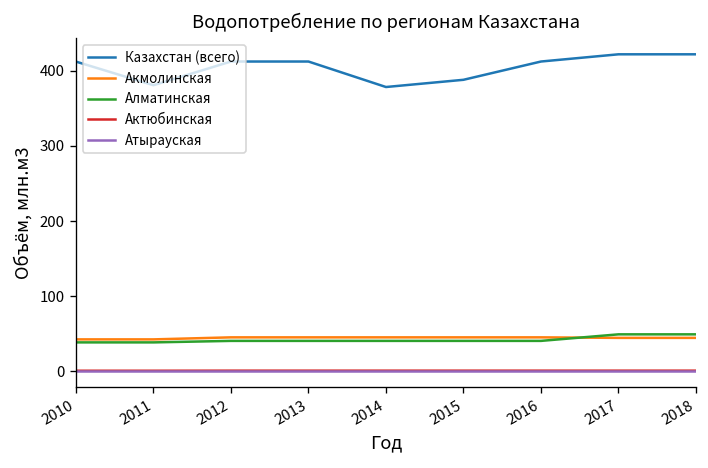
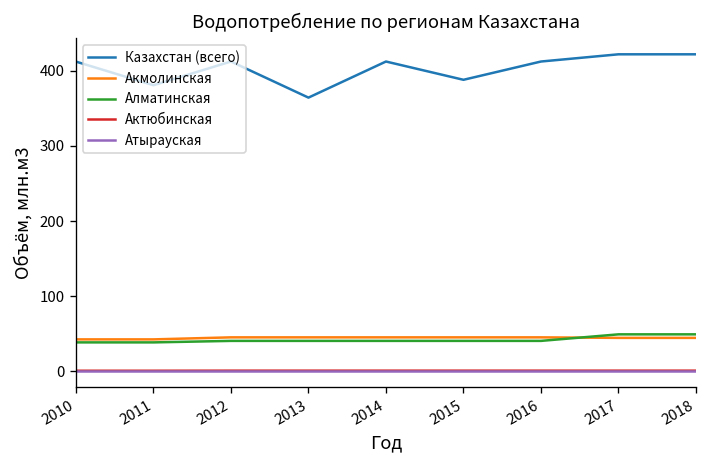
Казахстан (всего), 2013: 410 -> 360
Казахстан (всего), 2014: 380 -> 410
